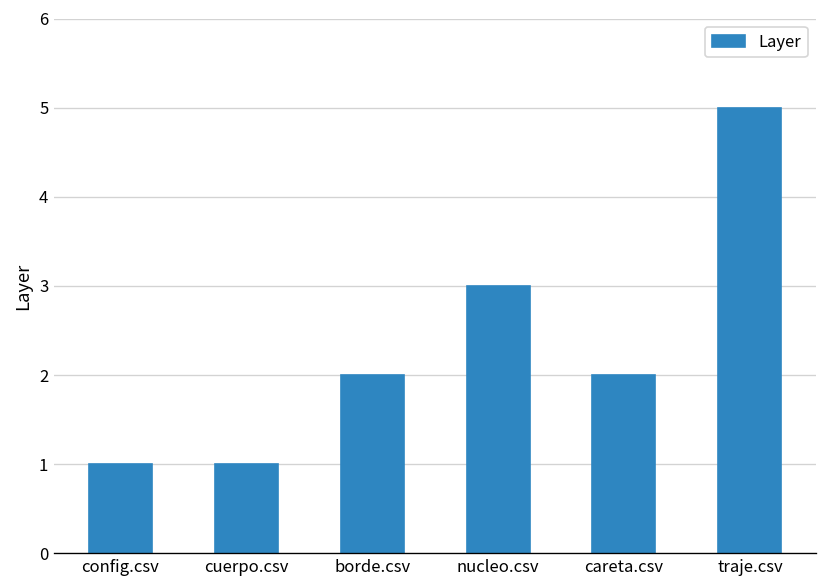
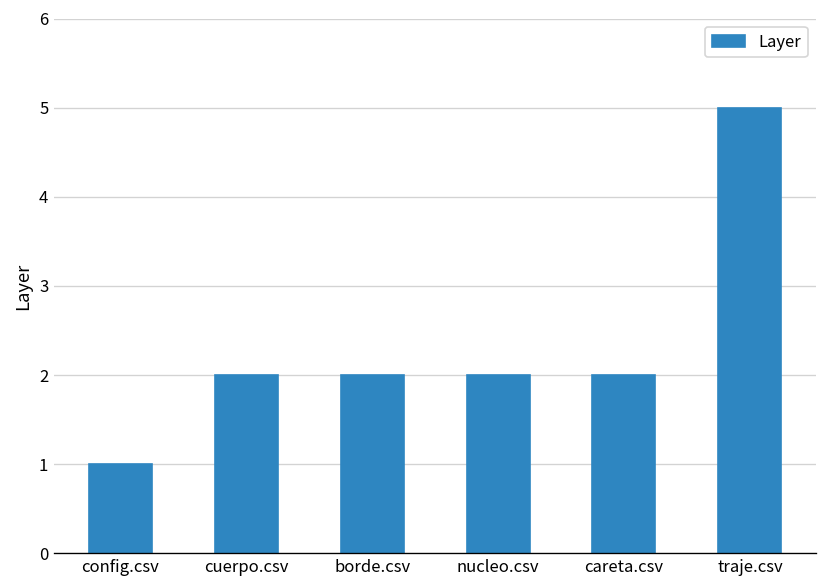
cuerpo.csv: 1 -> 2
nucleo.csv: 3 -> 2
